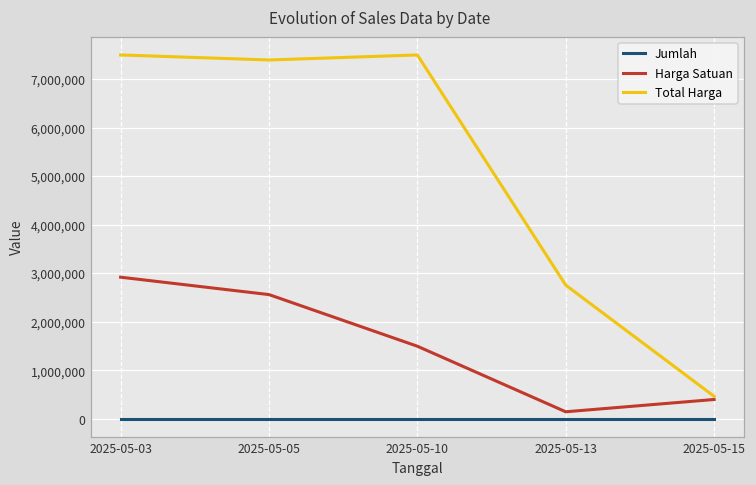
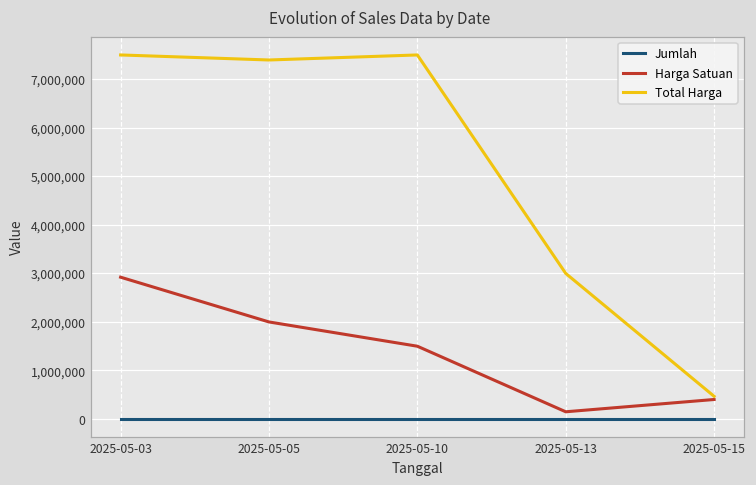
Harga Satuan, 2025-05-05: 2,600,000 -> 2,000,000
Total Harga, 2025-05-13: 2,800,000 -> 3,000,000
